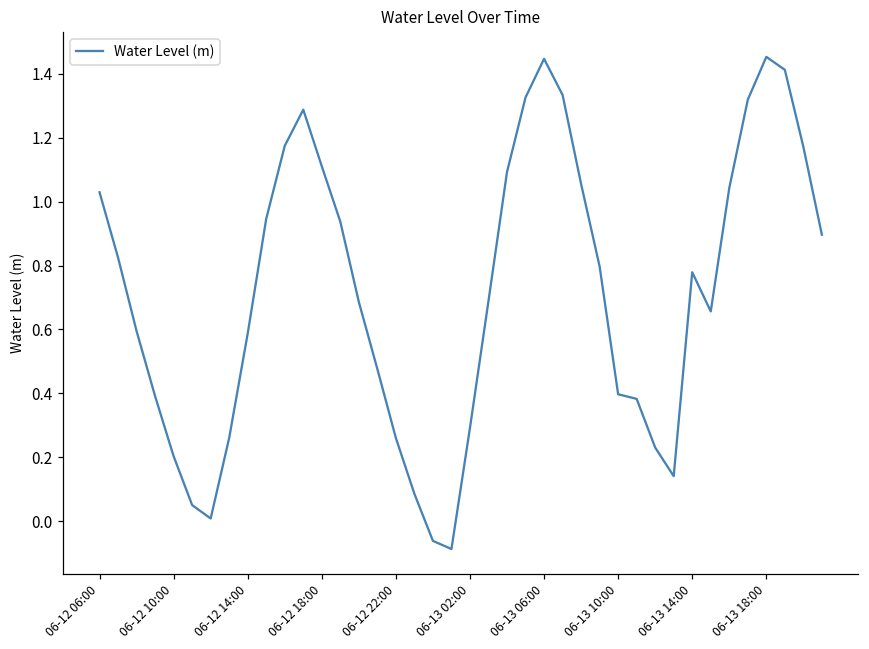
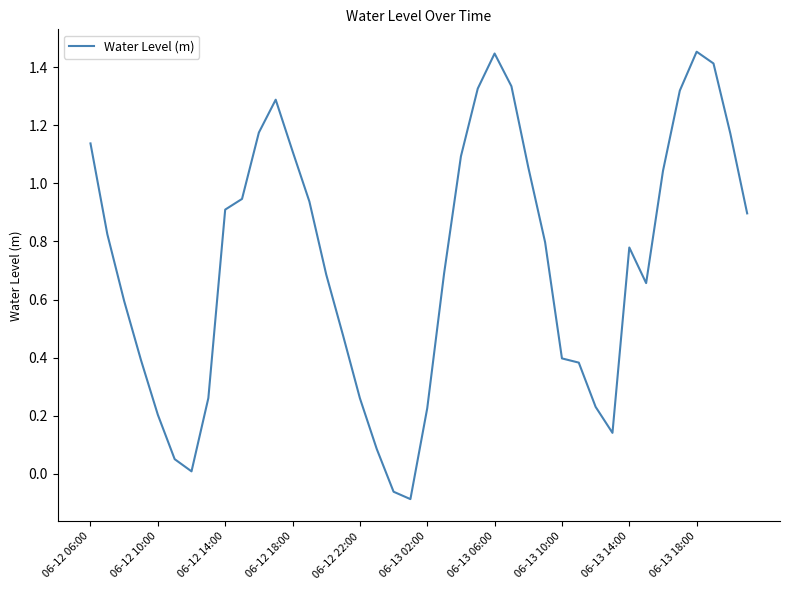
06-12 06:00: 1.03 -> 1.14
06-12 14:00: 0.59 -> 0.91
06-13 02:00: 0.29 -> 0.23
